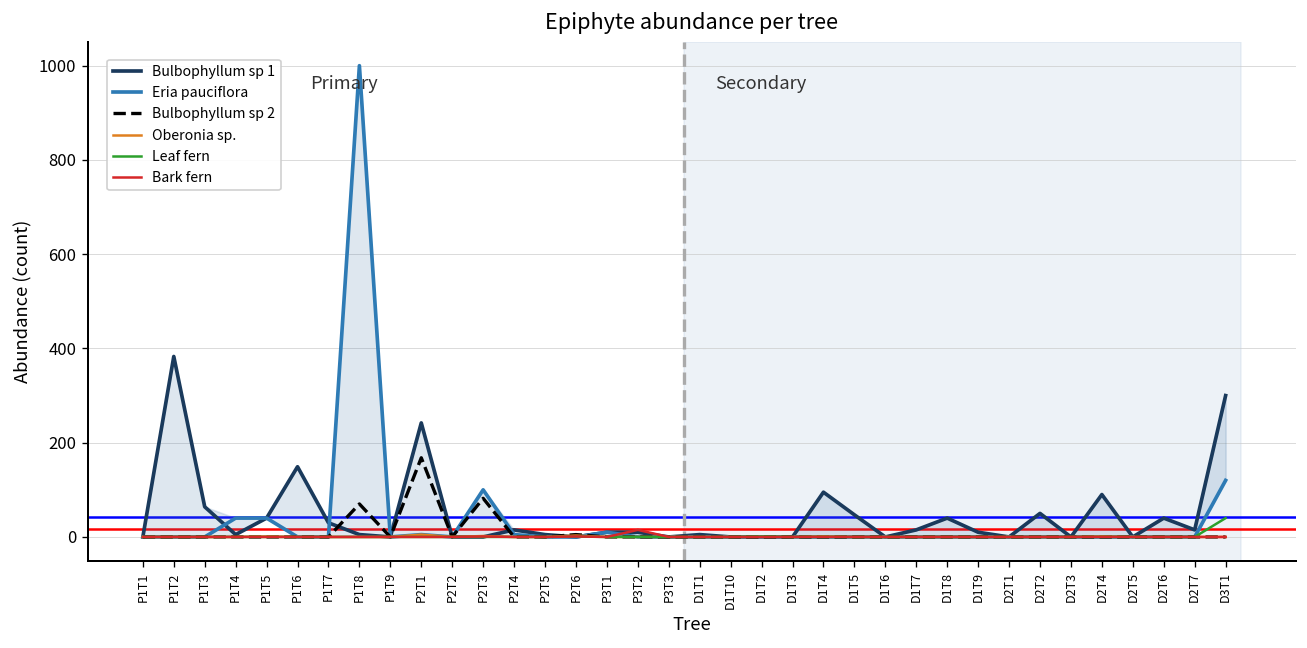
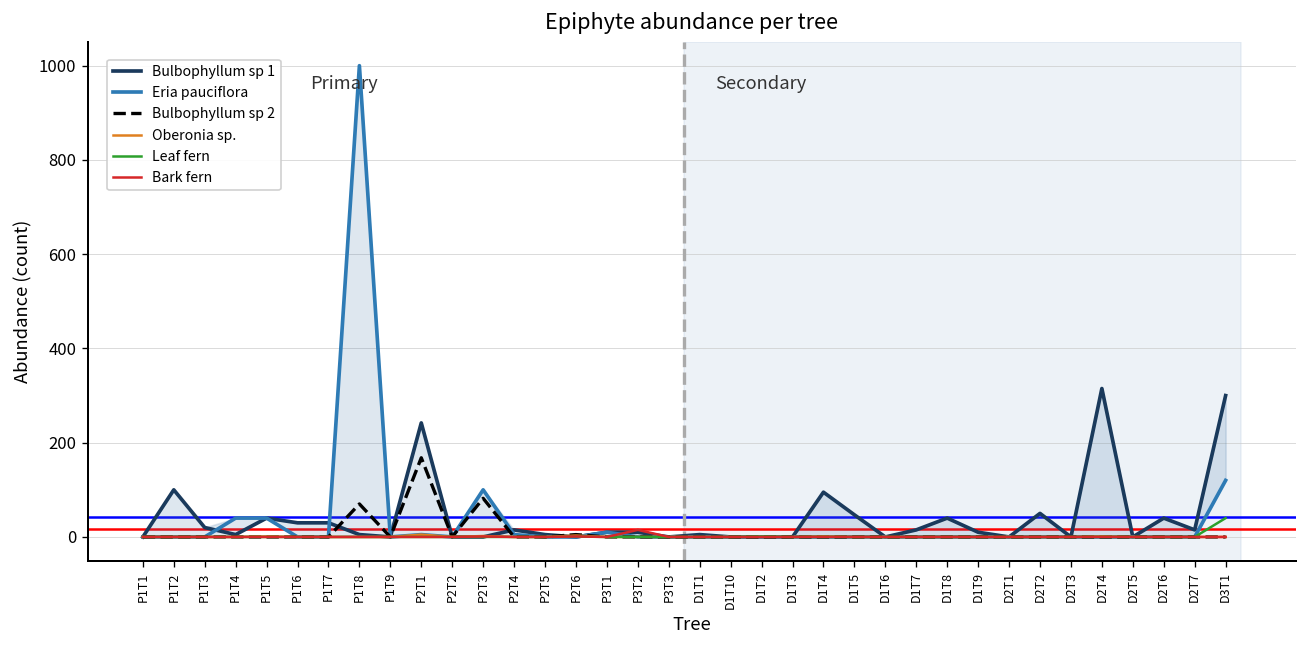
Bulbophyllum sp 1, P1T2: 380 -> 100
Bulbophyllum sp 1, P1T3: 60 -> 20
Bulbophyllum sp 1, P1T6: 150 -> 30
Bulbophyllum sp 1, D2T4: 90 -> 320
